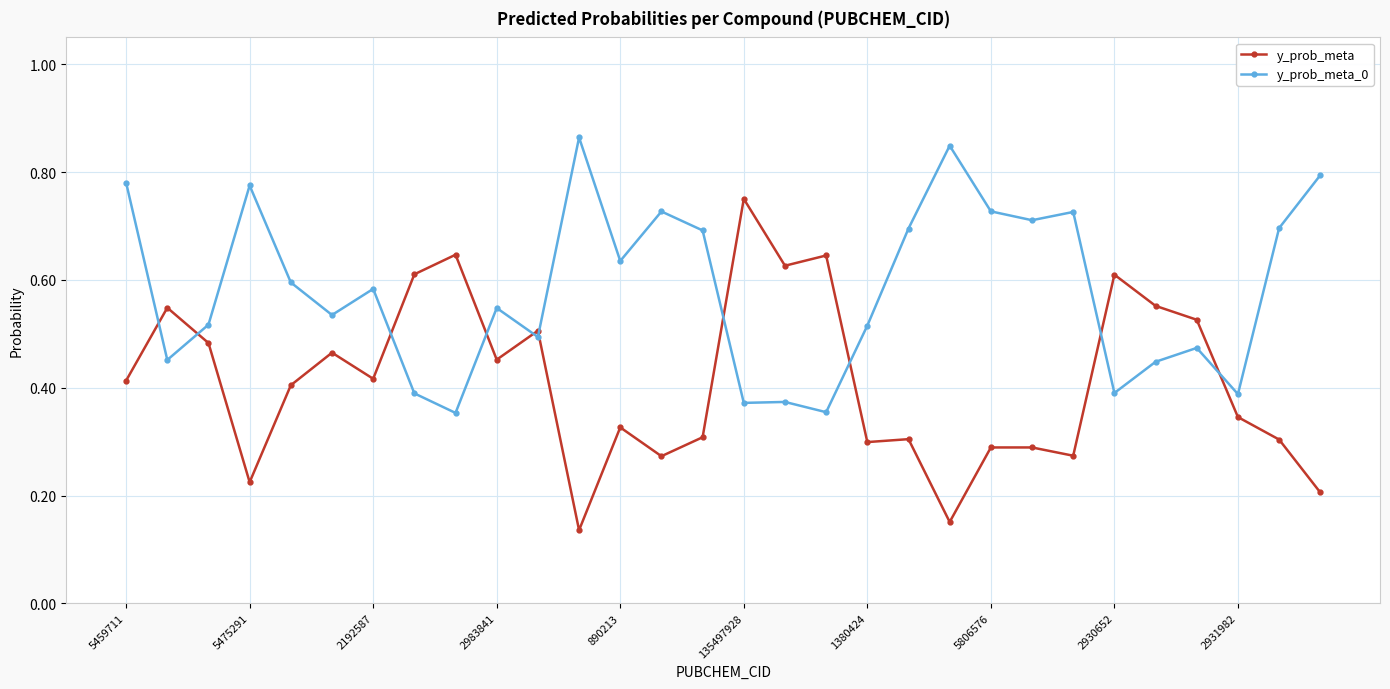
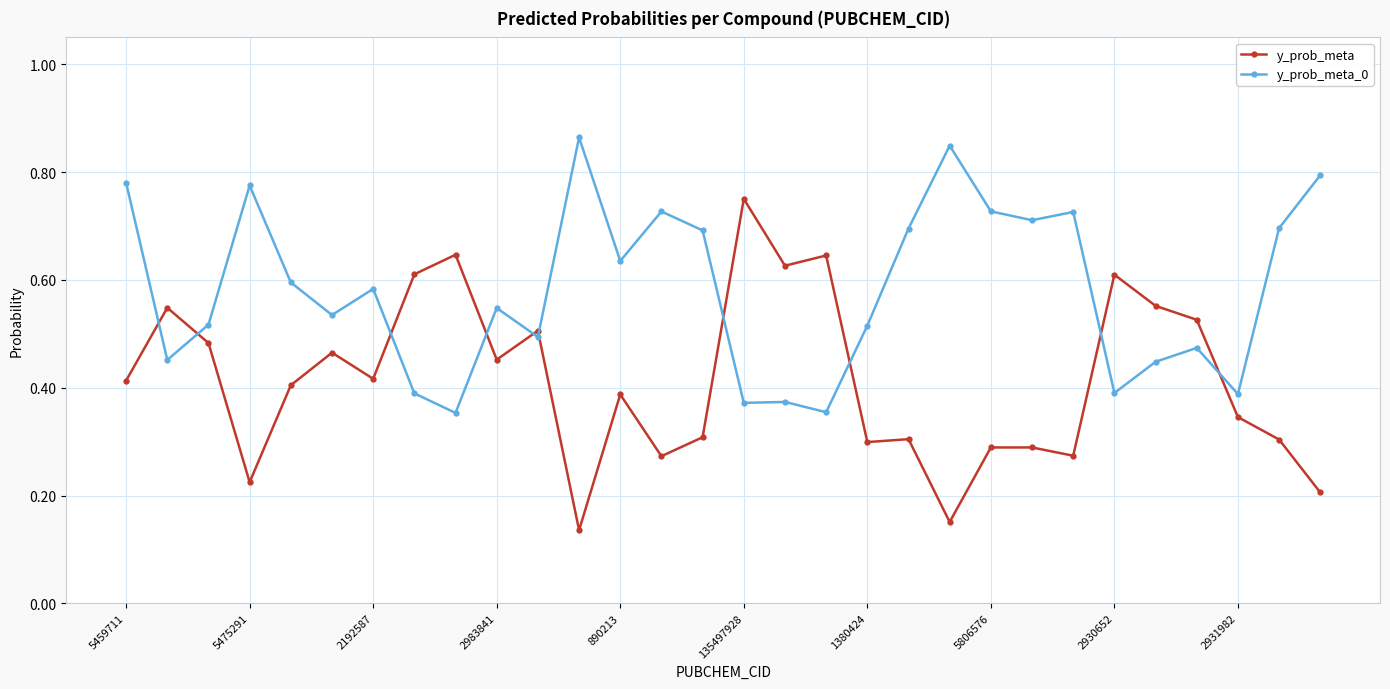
y_prob_meta, 890213: 0.33 -> 0.39
